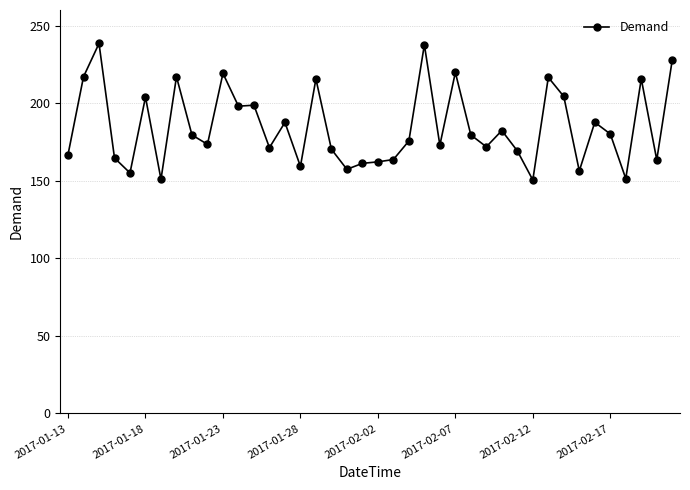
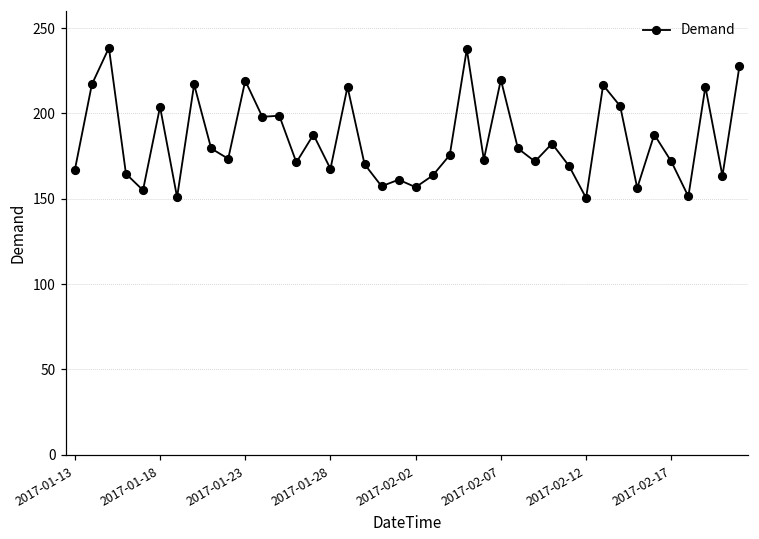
2017-01-28: 159 -> 168
2017-02-02: 162 -> 157
2017-02-17: 180 -> 172
